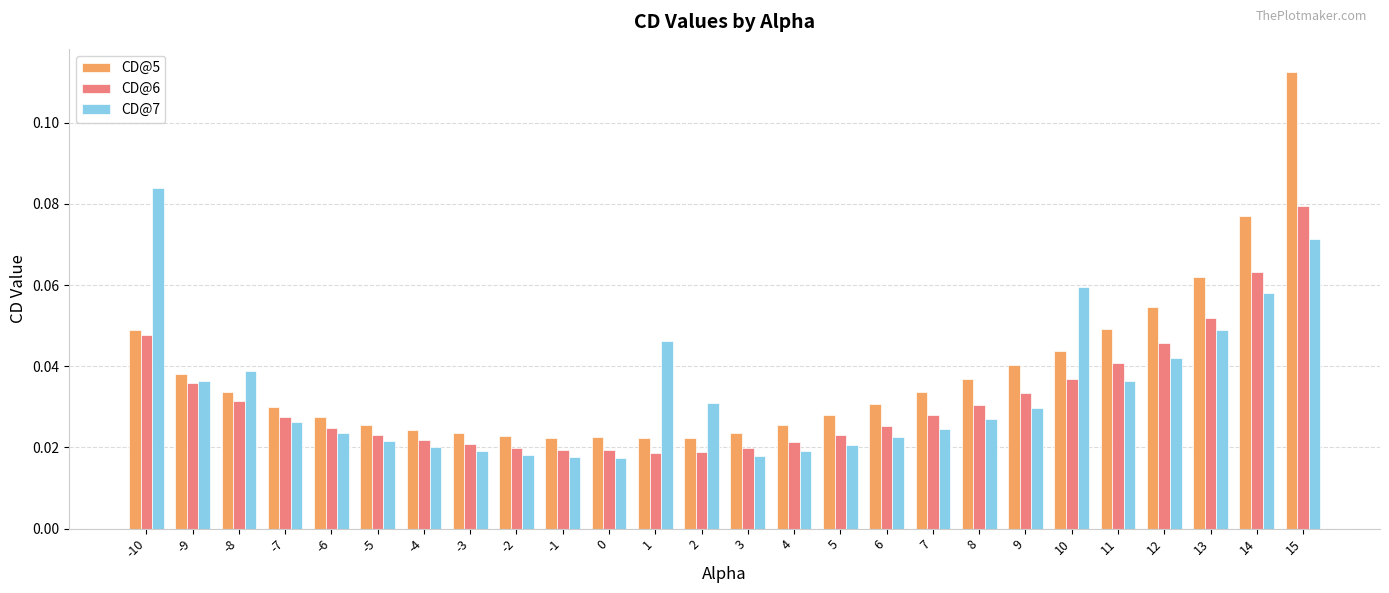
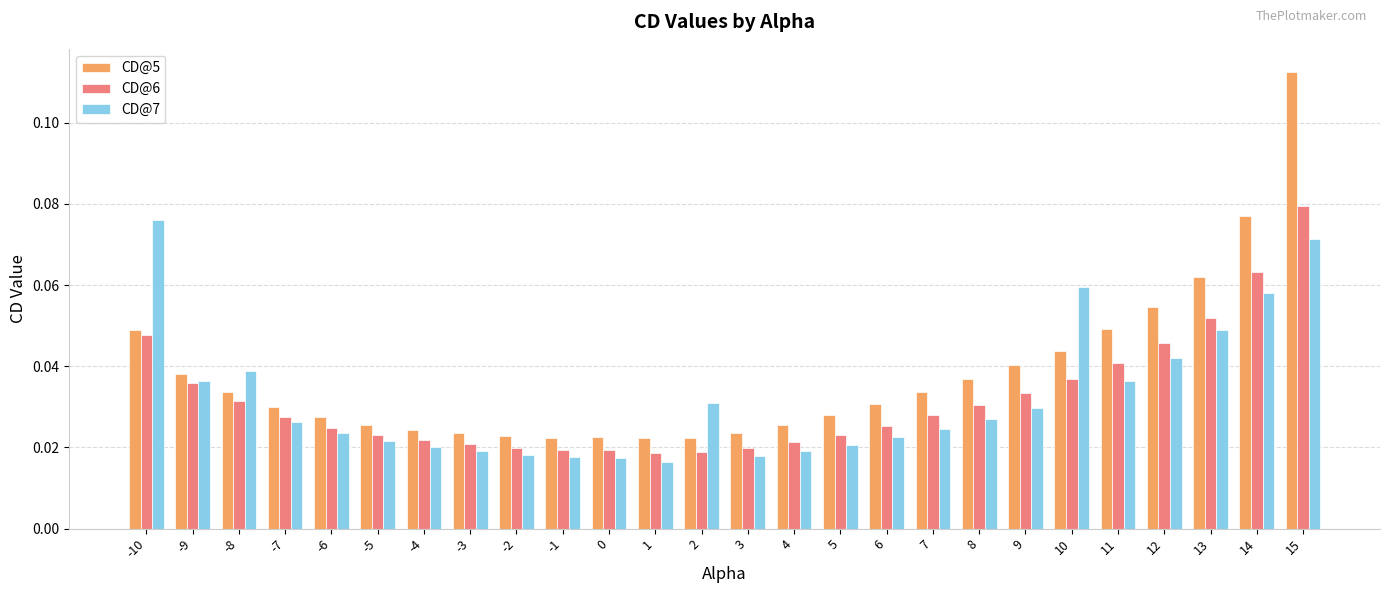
CD@7, -10: 0.084 -> 0.076
CD@7, 1: 0.046 -> 0.017
